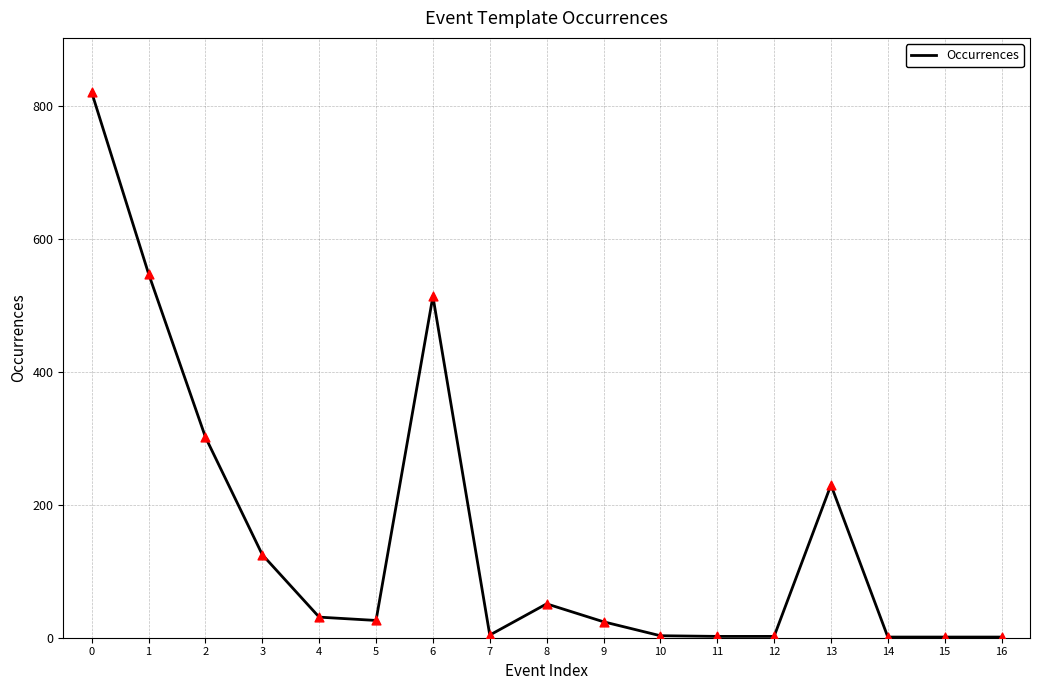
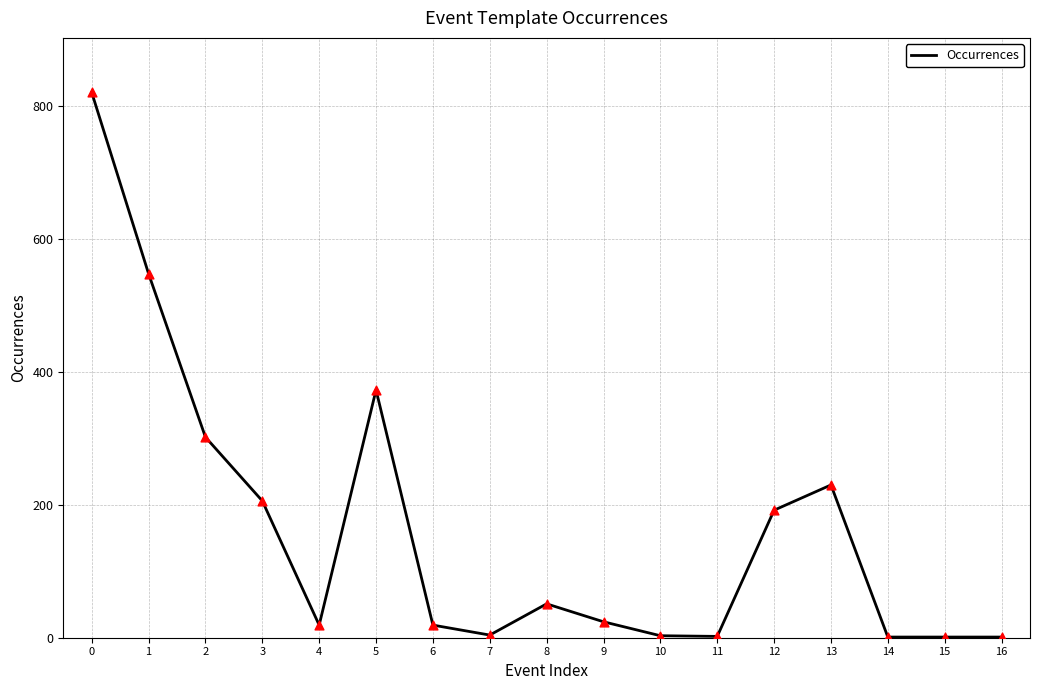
3: 130 -> 210
4: 30 -> 20
5: 30 -> 370
6: 510 -> 20
12: 0 -> 190
